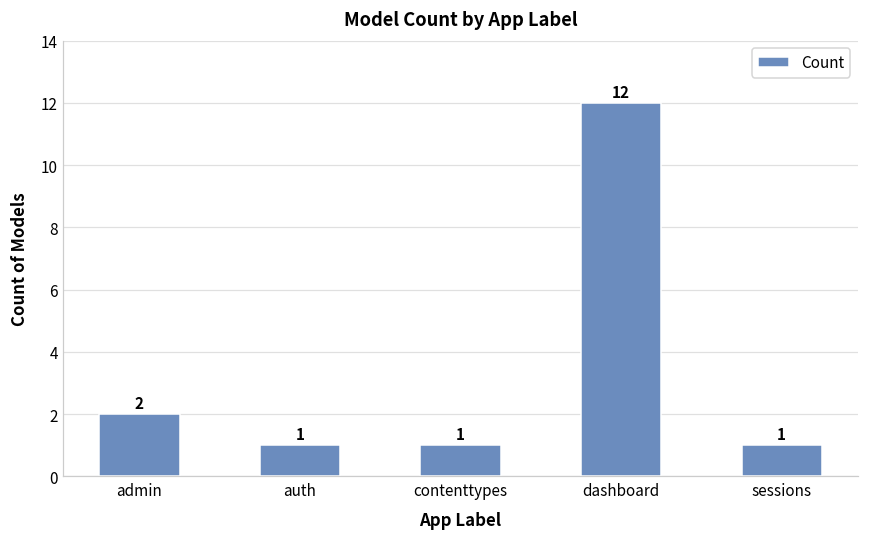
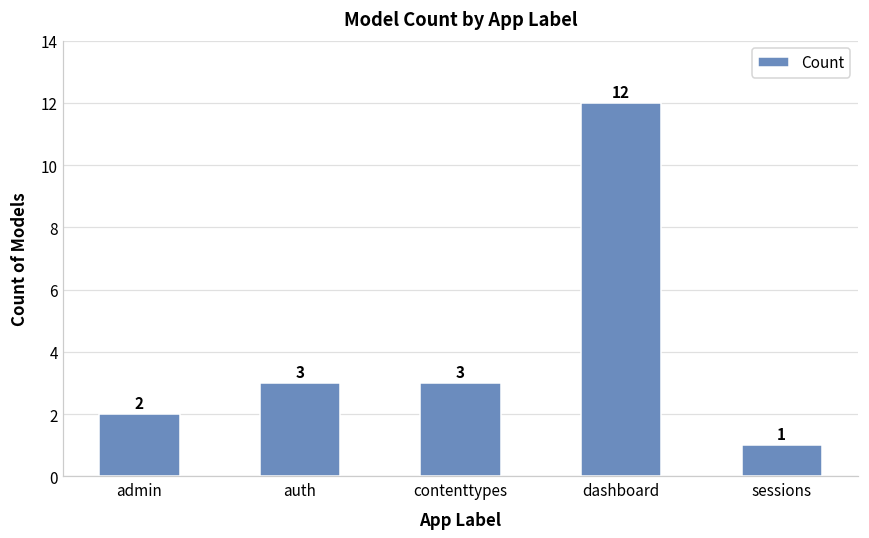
auth: 1 -> 3
contenttypes: 1 -> 3
